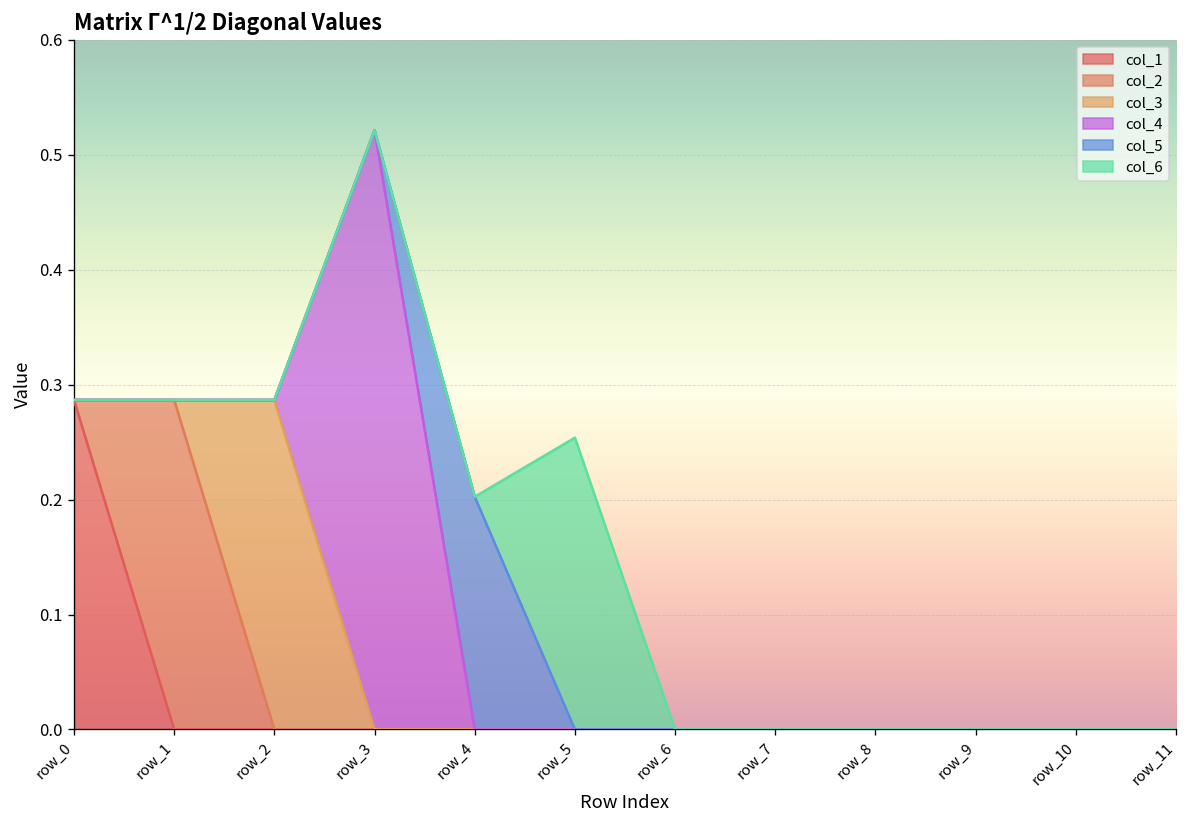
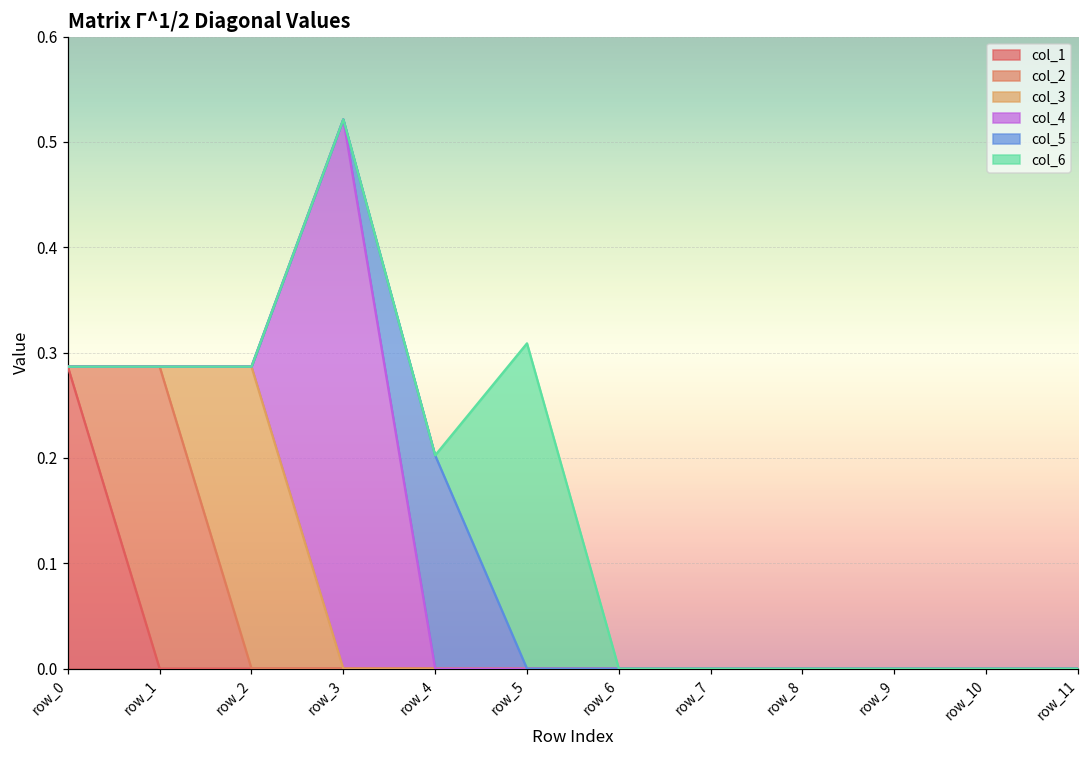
col_6, row_5: 0.25 -> 0.31
